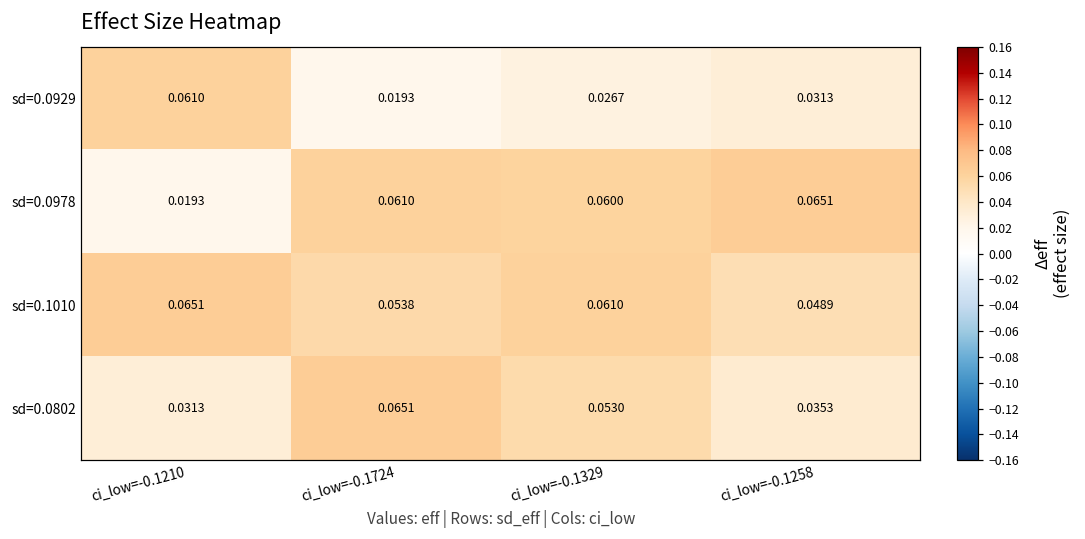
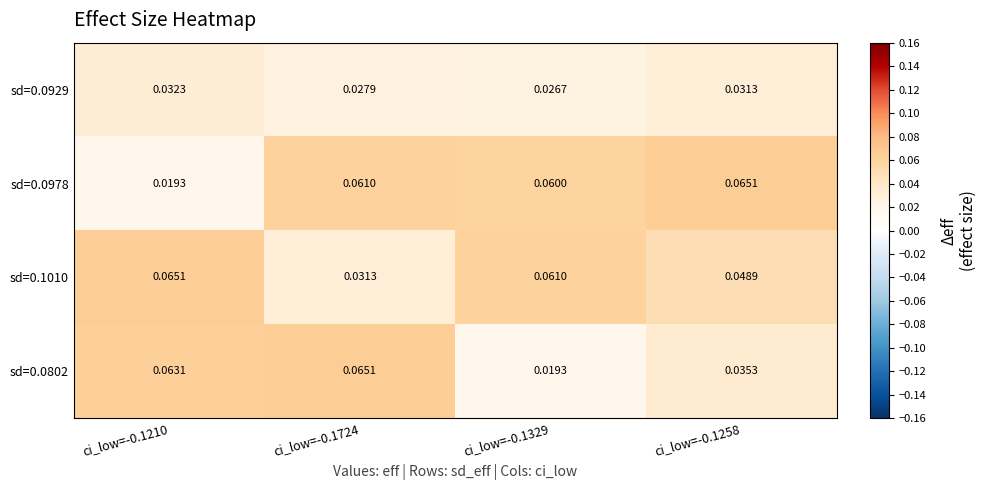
sd=0.0929, ci_low=-0.1210: 0.0610 -> 0.0323
sd=0.0929, ci_low=-0.1724: 0.0193 -> 0.0279
sd=0.1010, ci_low=-0.1724: 0.0538 -> 0.0313
sd=0.0802, ci_low=-0.1210: 0.0313 -> 0.0631
sd=0.0802, ci_low=-0.1329: 0.0530 -> 0.0193
